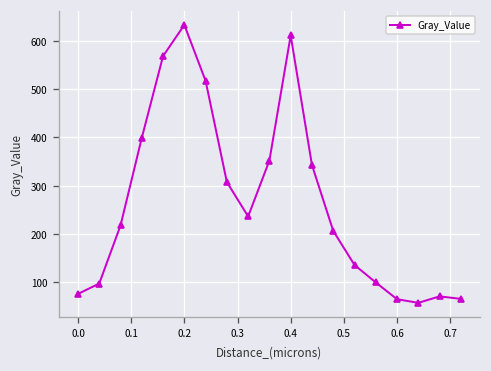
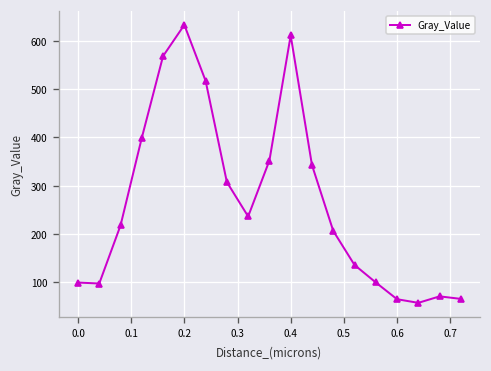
0.0: 70 -> 100
